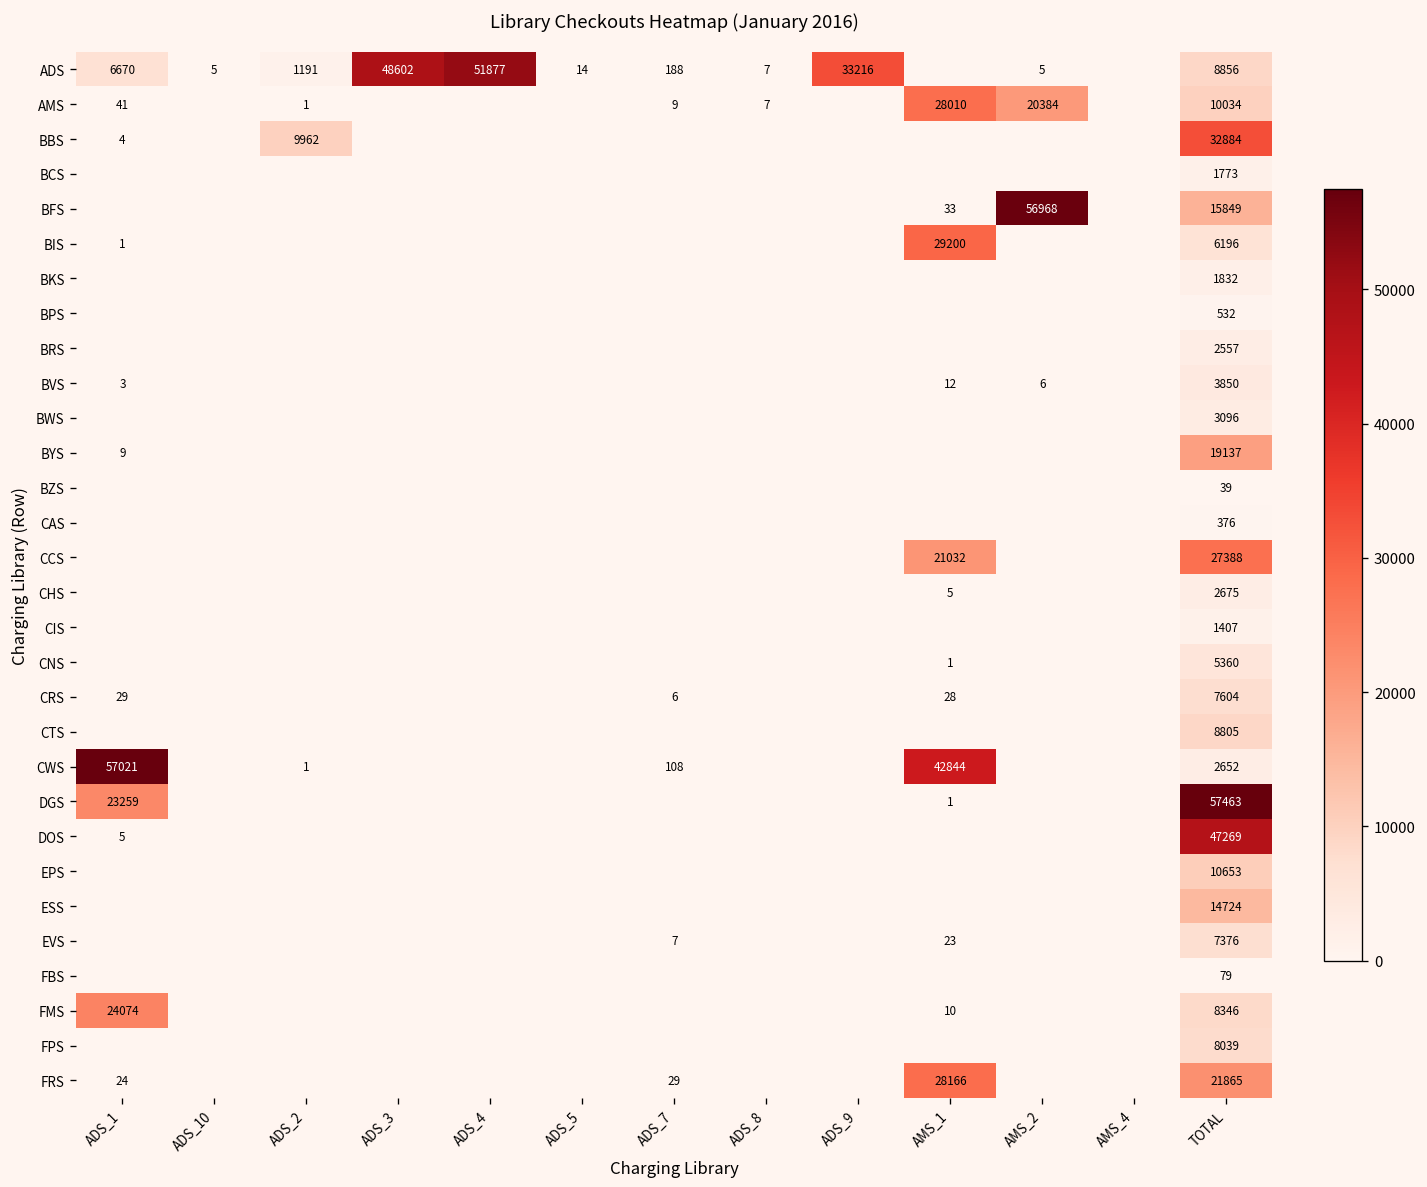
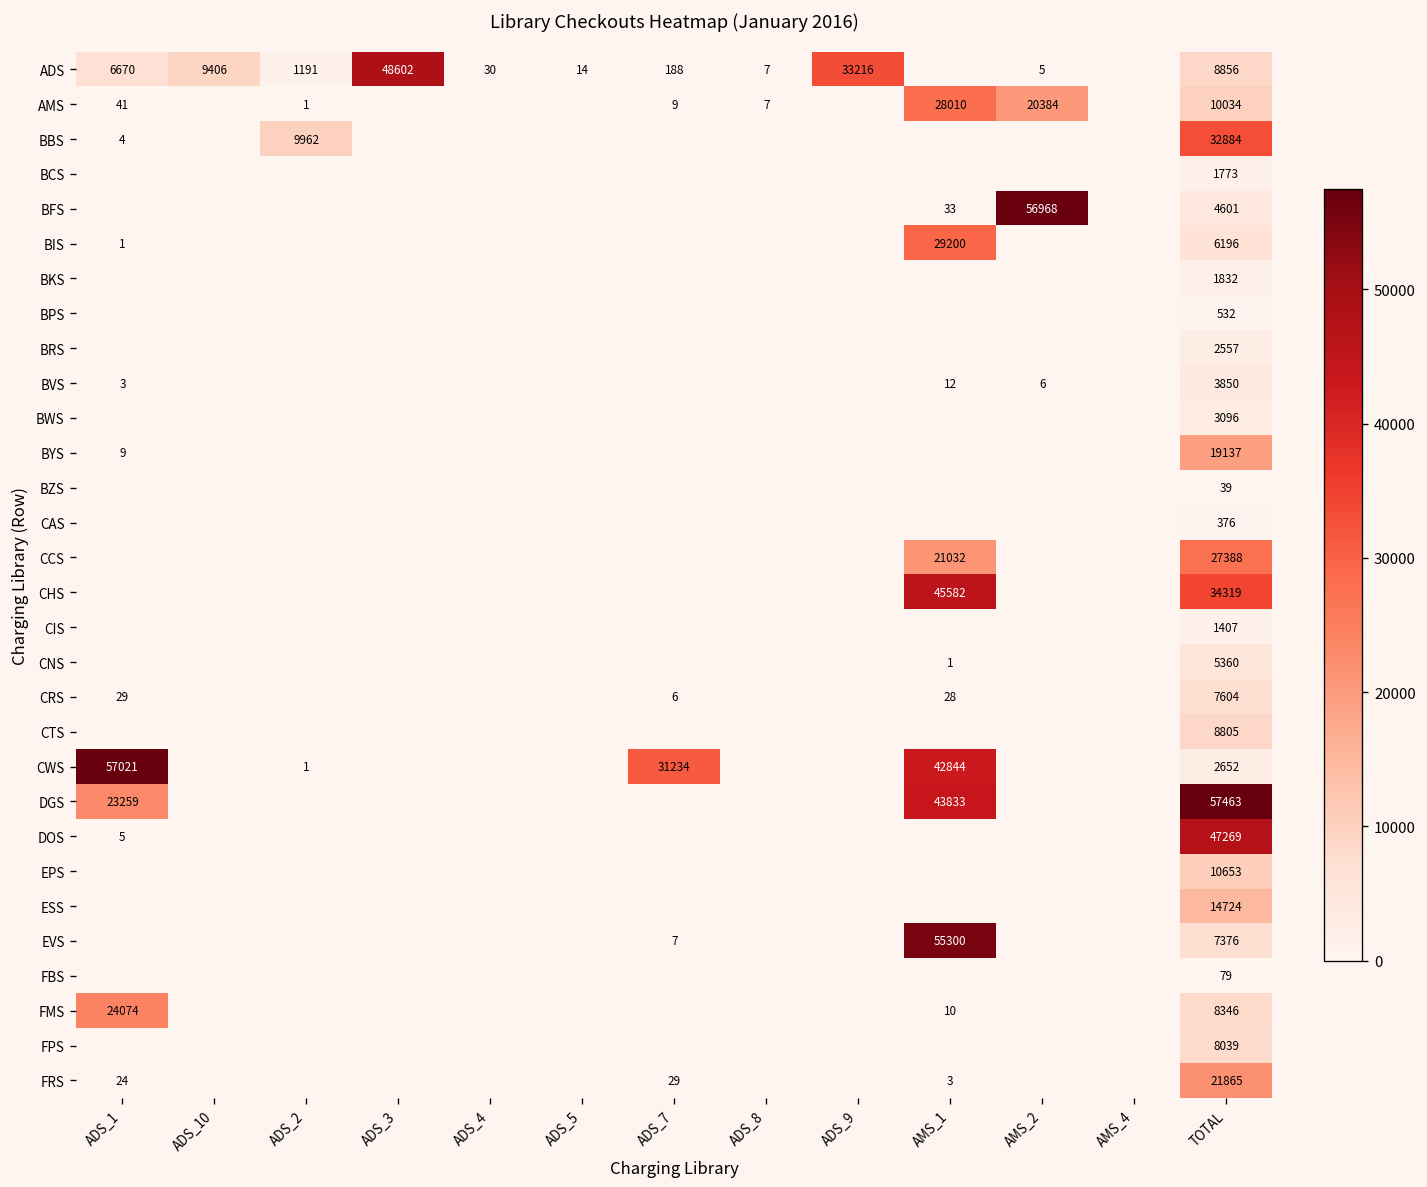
ADS, ADS_10: 5 -> 9406
ADS, ADS_4: 51877 -> 30
BFS, TOTAL: 15849 -> 4601
CHS, AMS_1: 5 -> 45582
CHS, TOTAL: 2675 -> 34319
CWS, ADS_7: 108 -> 31234
DGS, AMS_1: 1 -> 43833
EVS, AMS_1: 23 -> 55300
FRS, AMS_1: 28166 -> 3
